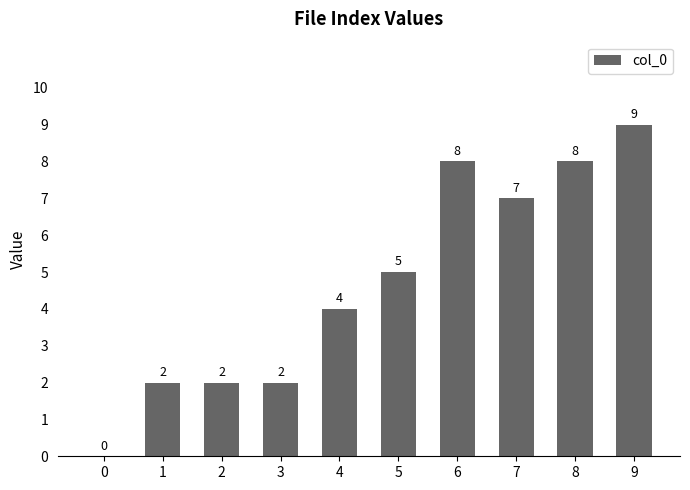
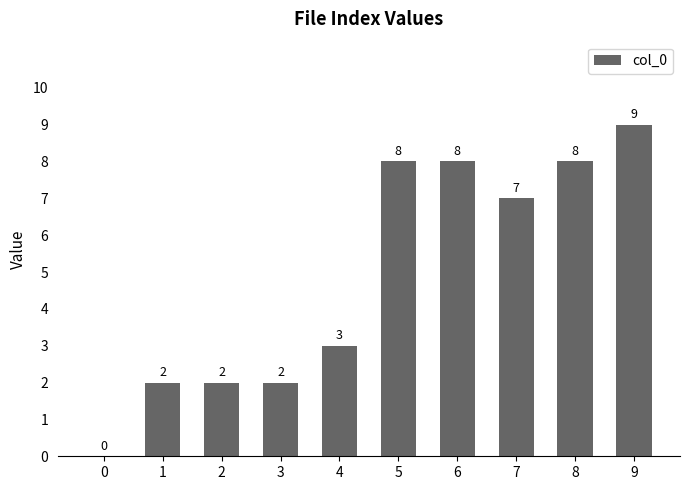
4: 4 -> 3
5: 5 -> 8
